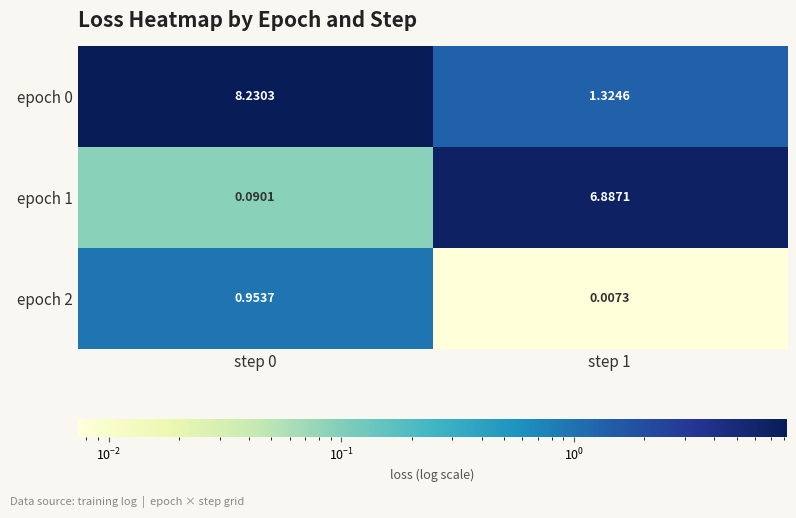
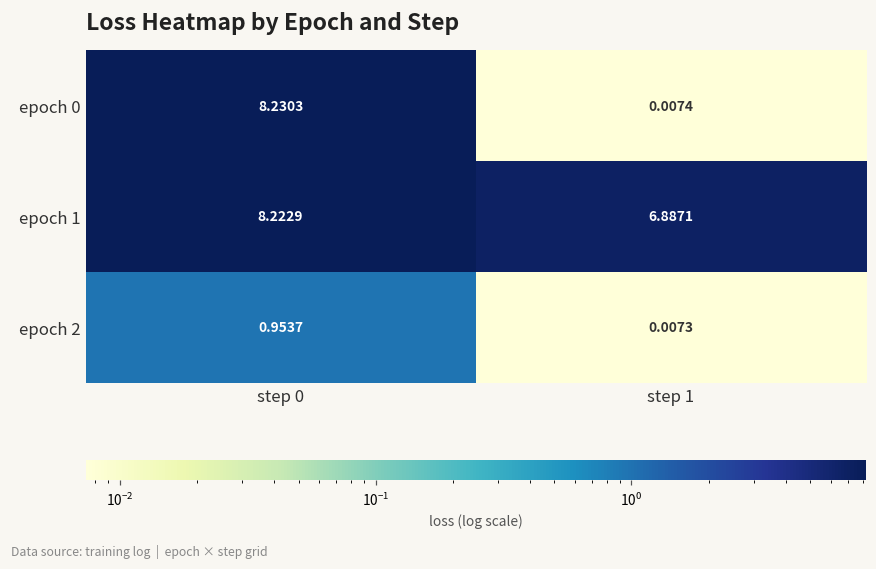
epoch 0, step 1: 1.3246 -> 0.0074
epoch 1, step 0: 0.0901 -> 8.2229
